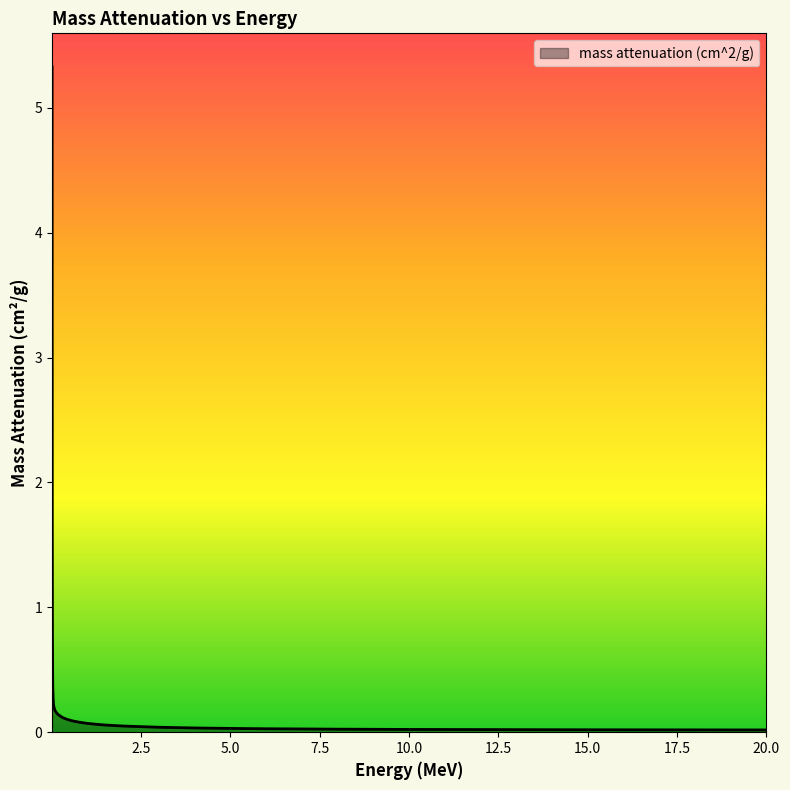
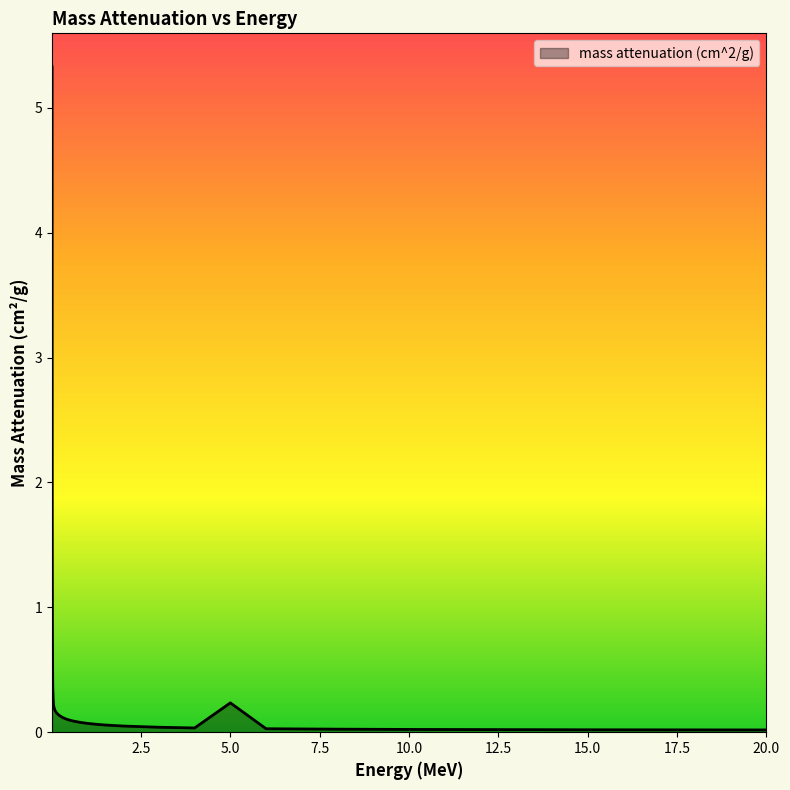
5.0: 0.03 -> 0.23
